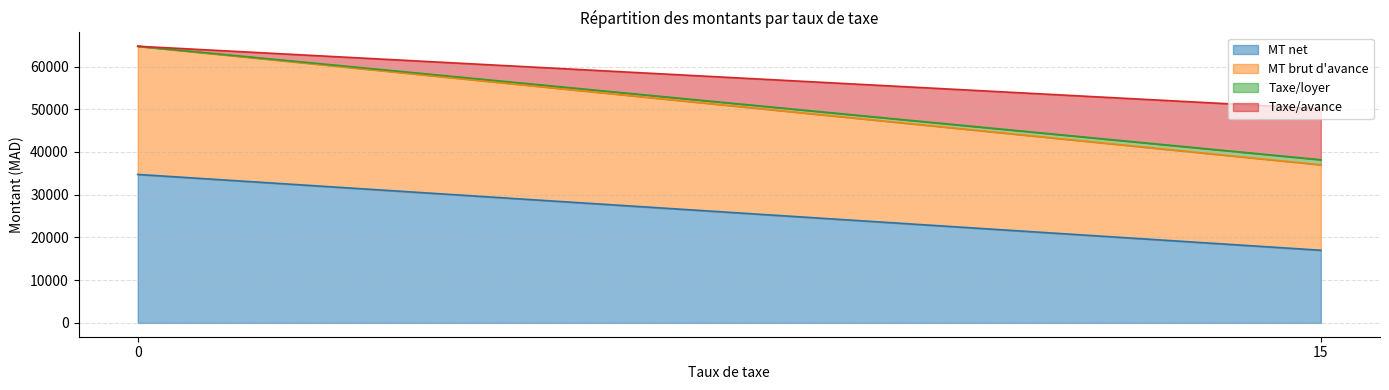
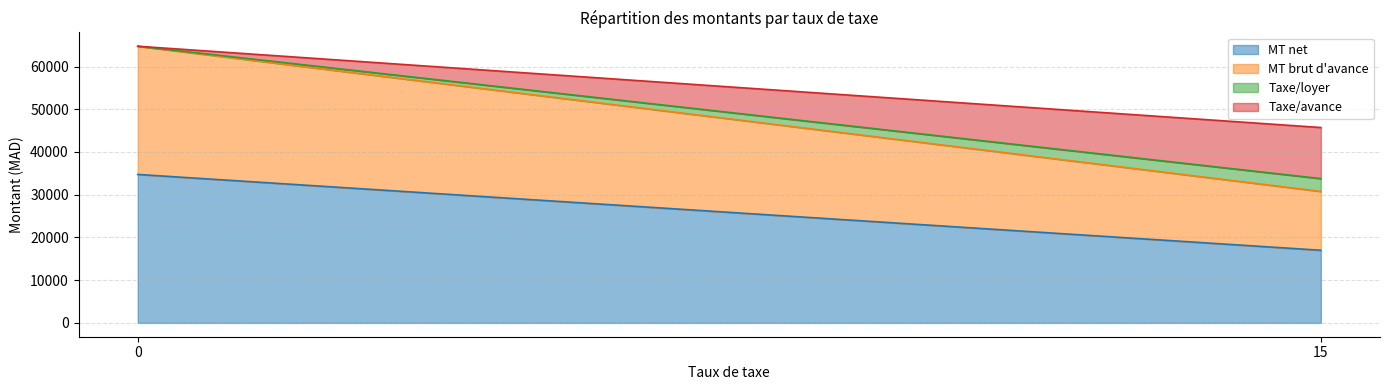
MT brut d'avance, 15: 20000 -> 14000
Taxe/loyer, 15: 1000 -> 3000
